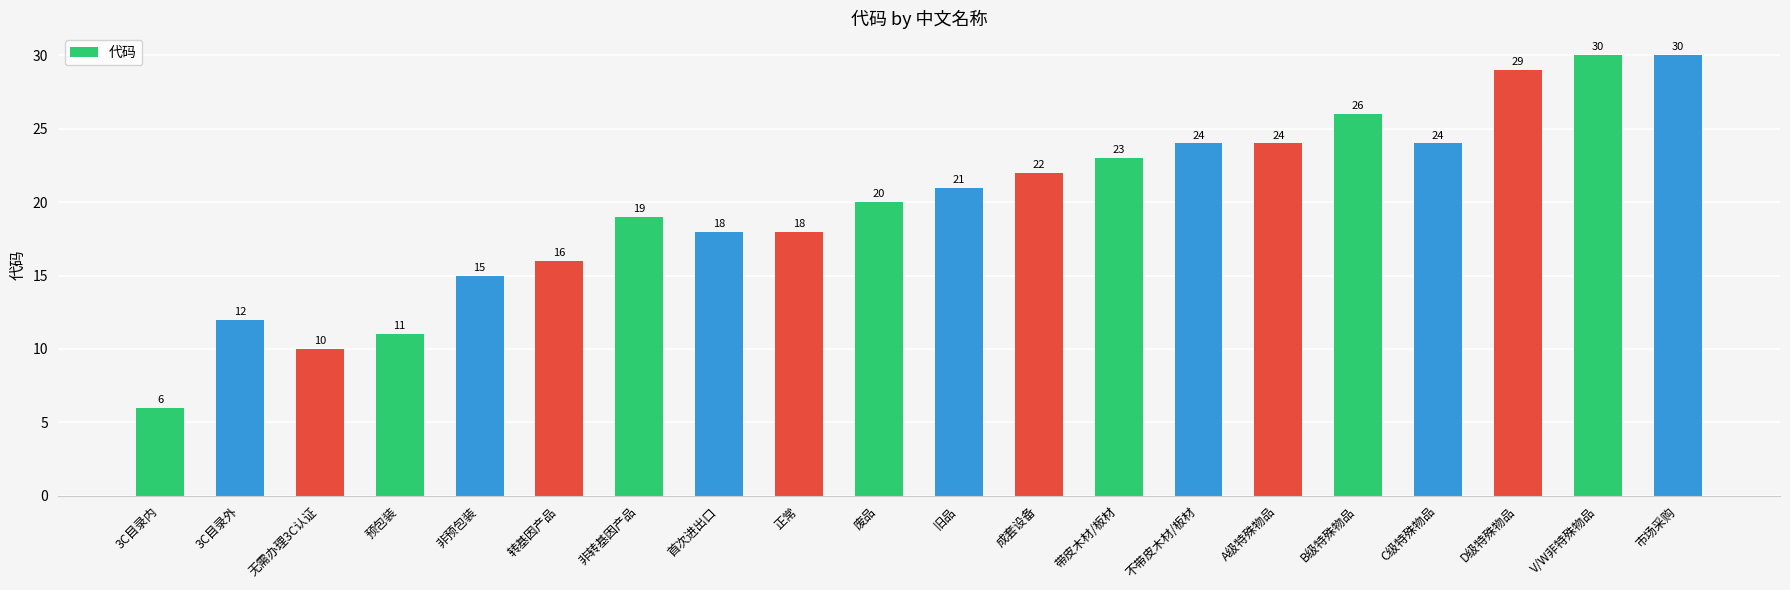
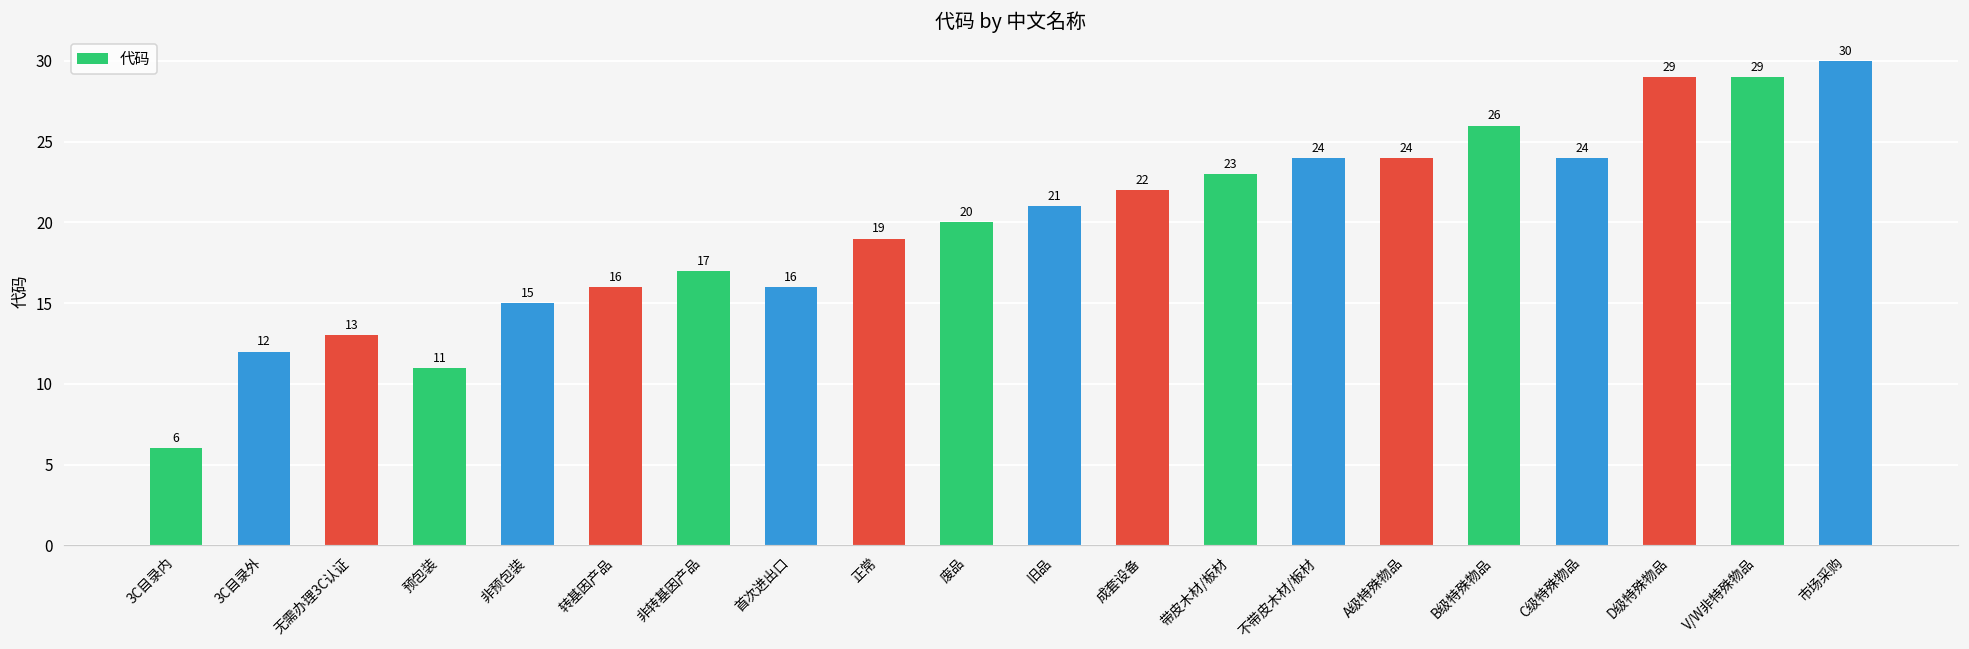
无需办理3C认证: 10 -> 13
非转基因产品: 19 -> 17
首次进出口: 18 -> 16
正常: 18 -> 19
V/W非特殊物品: 30 -> 29
